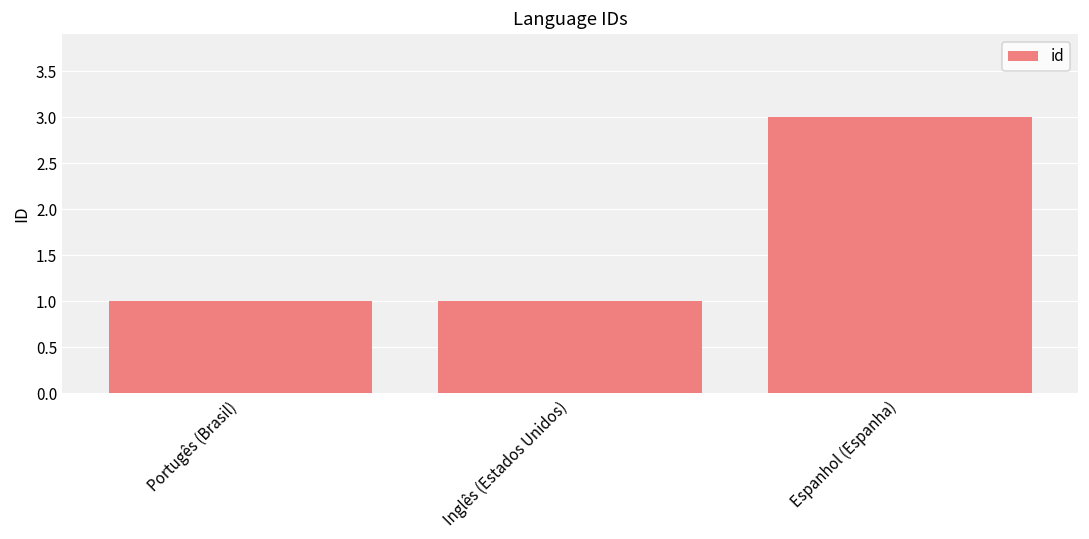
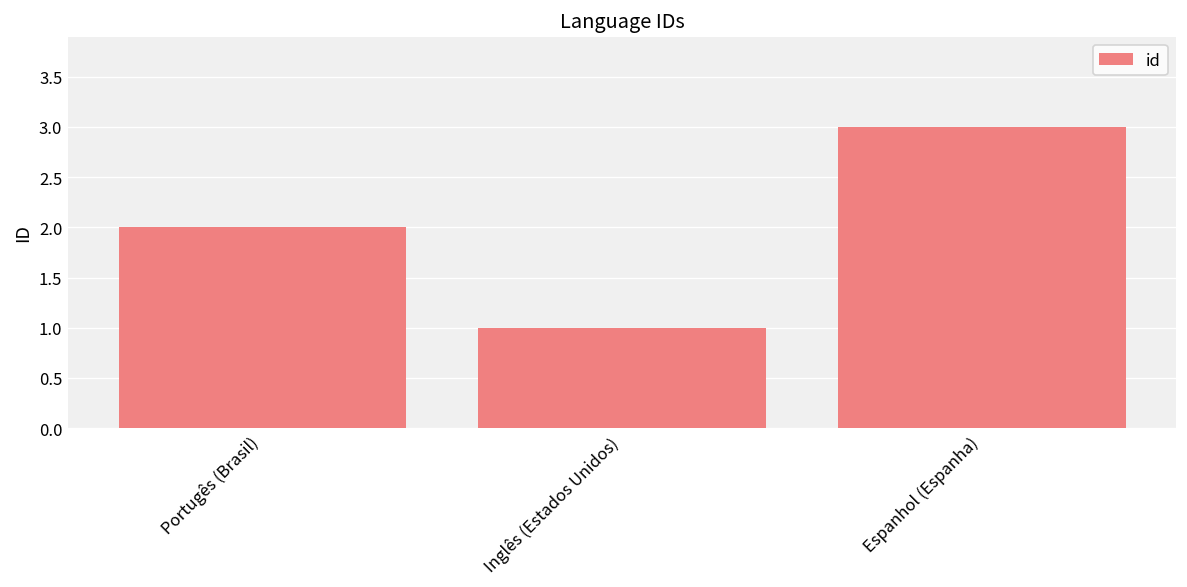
Portugês (Brasil): 1 -> 2
